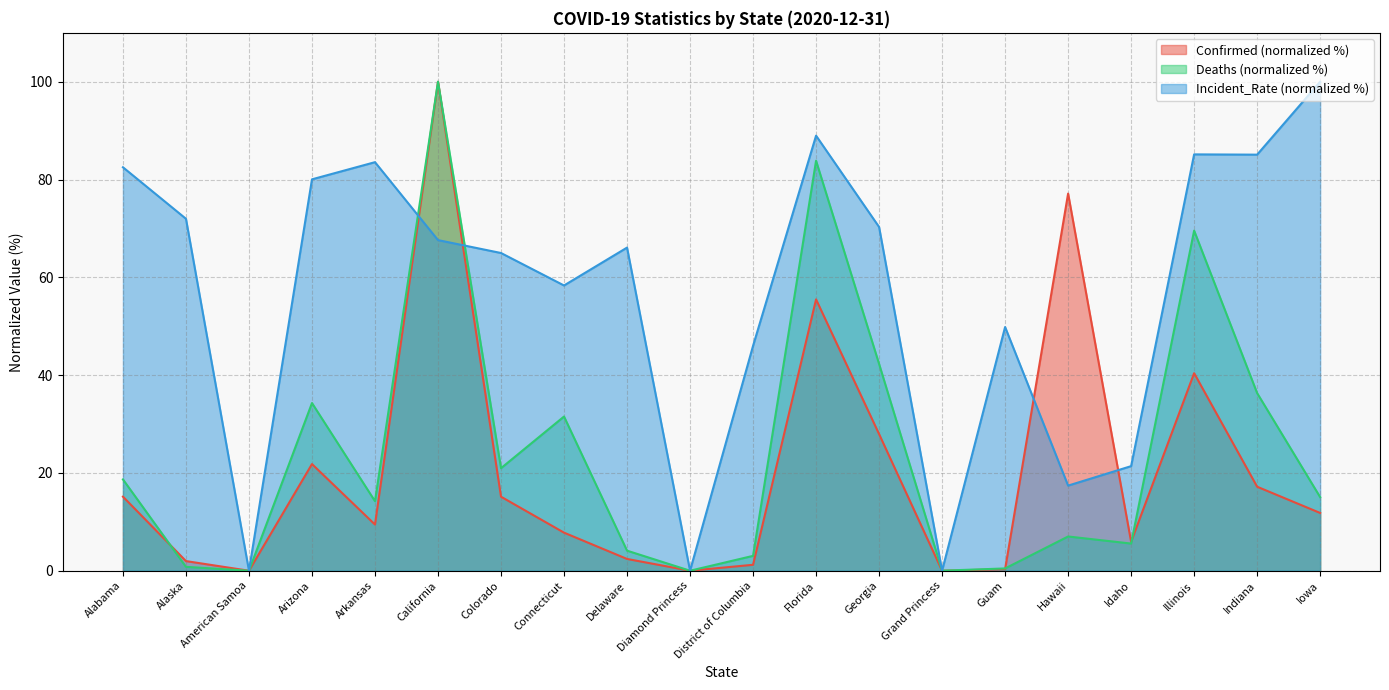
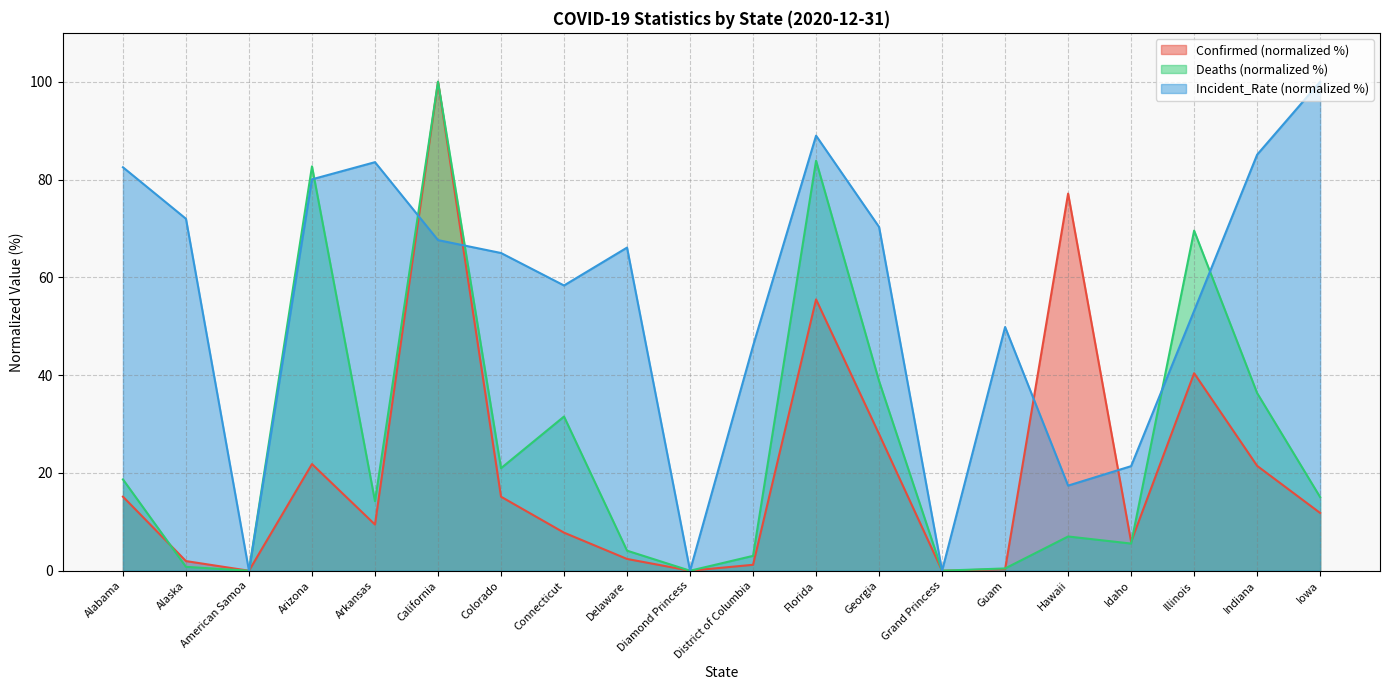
Deaths (normalized %), Arizona: 34 -> 83
Deaths (normalized %), Georgia: 42 -> 39
Incident_Rate (normalized %), Illinois: 85 -> 53
Confirmed (normalized %), Indiana: 17 -> 21
